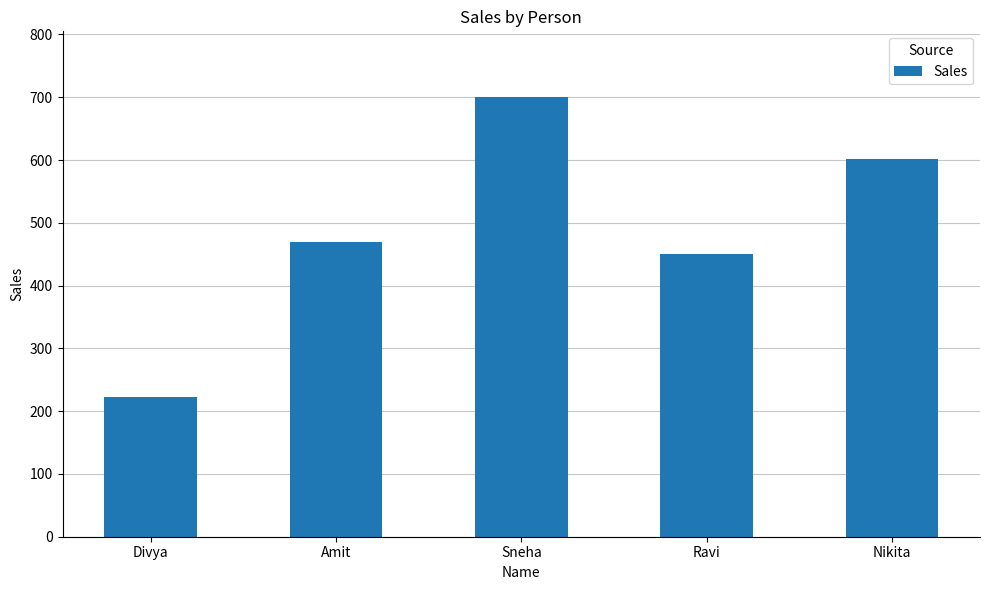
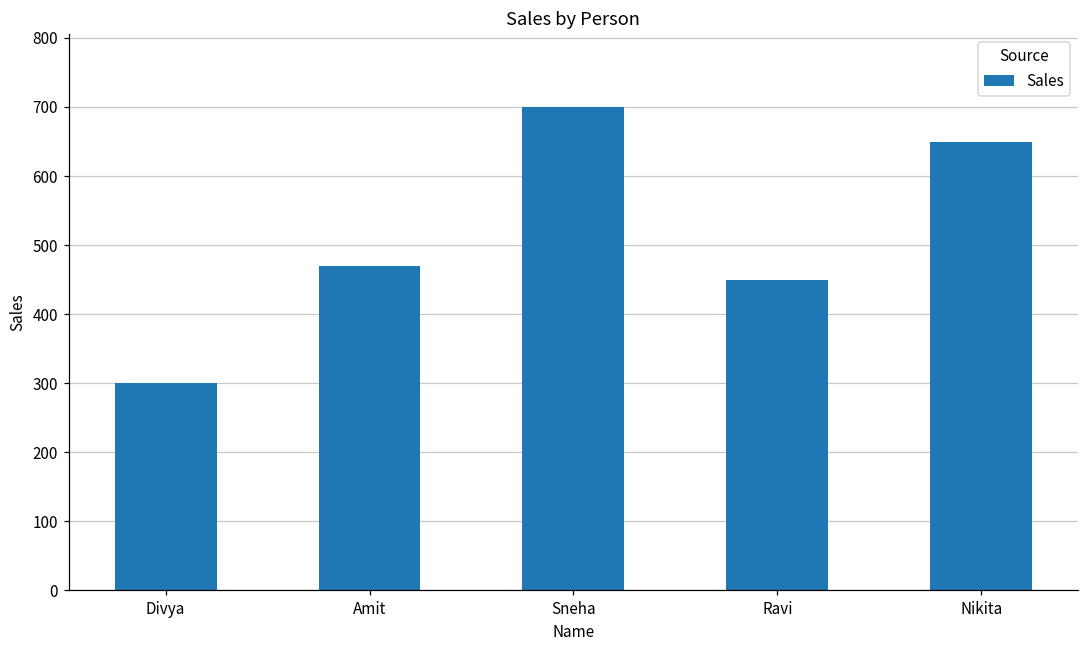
Divya: 220 -> 300
Nikita: 600 -> 650
